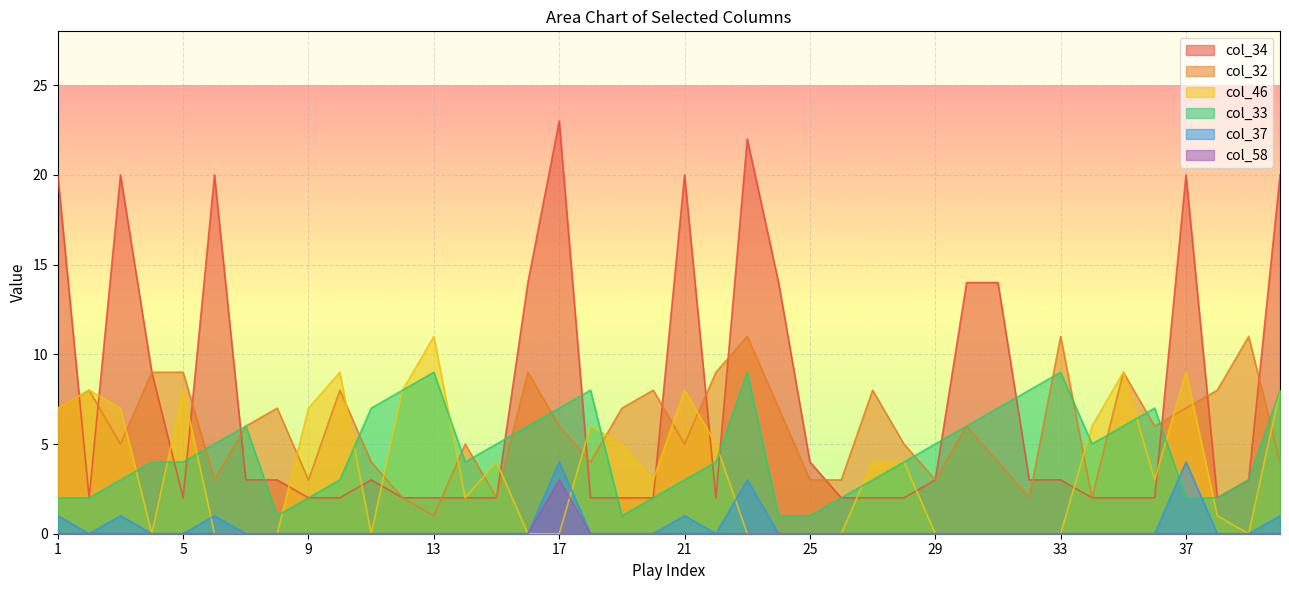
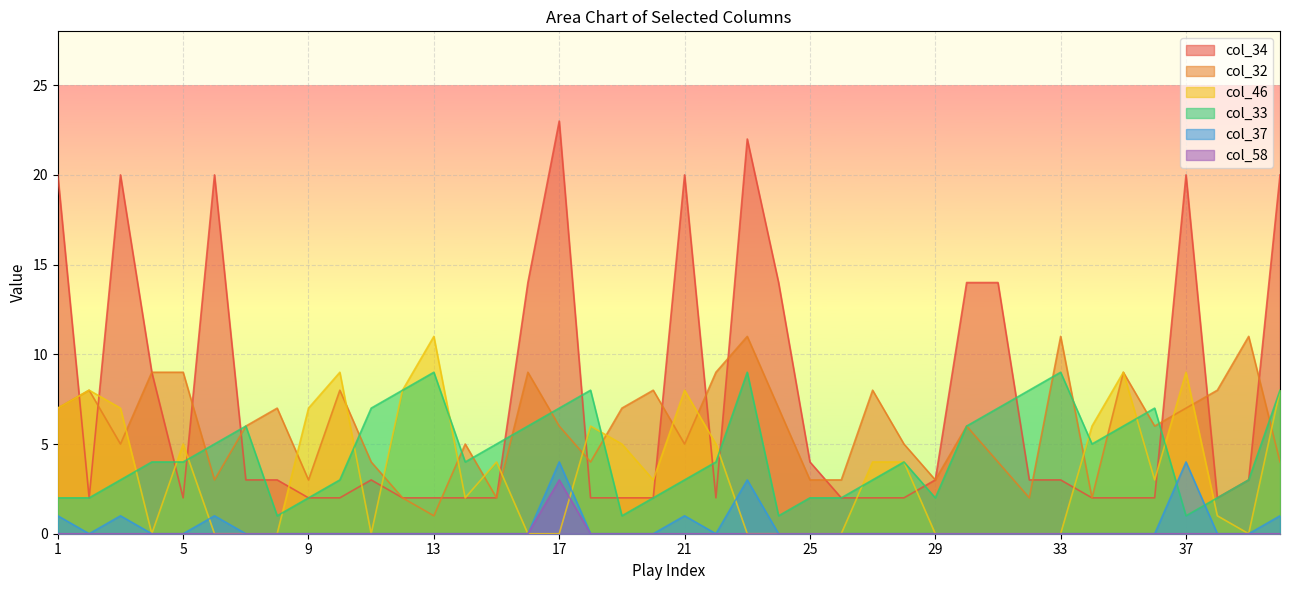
col_46, 5: 8 -> 5
col_33, 25: 1 -> 2
col_33, 29: 5 -> 2
col_33, 37: 2 -> 1
